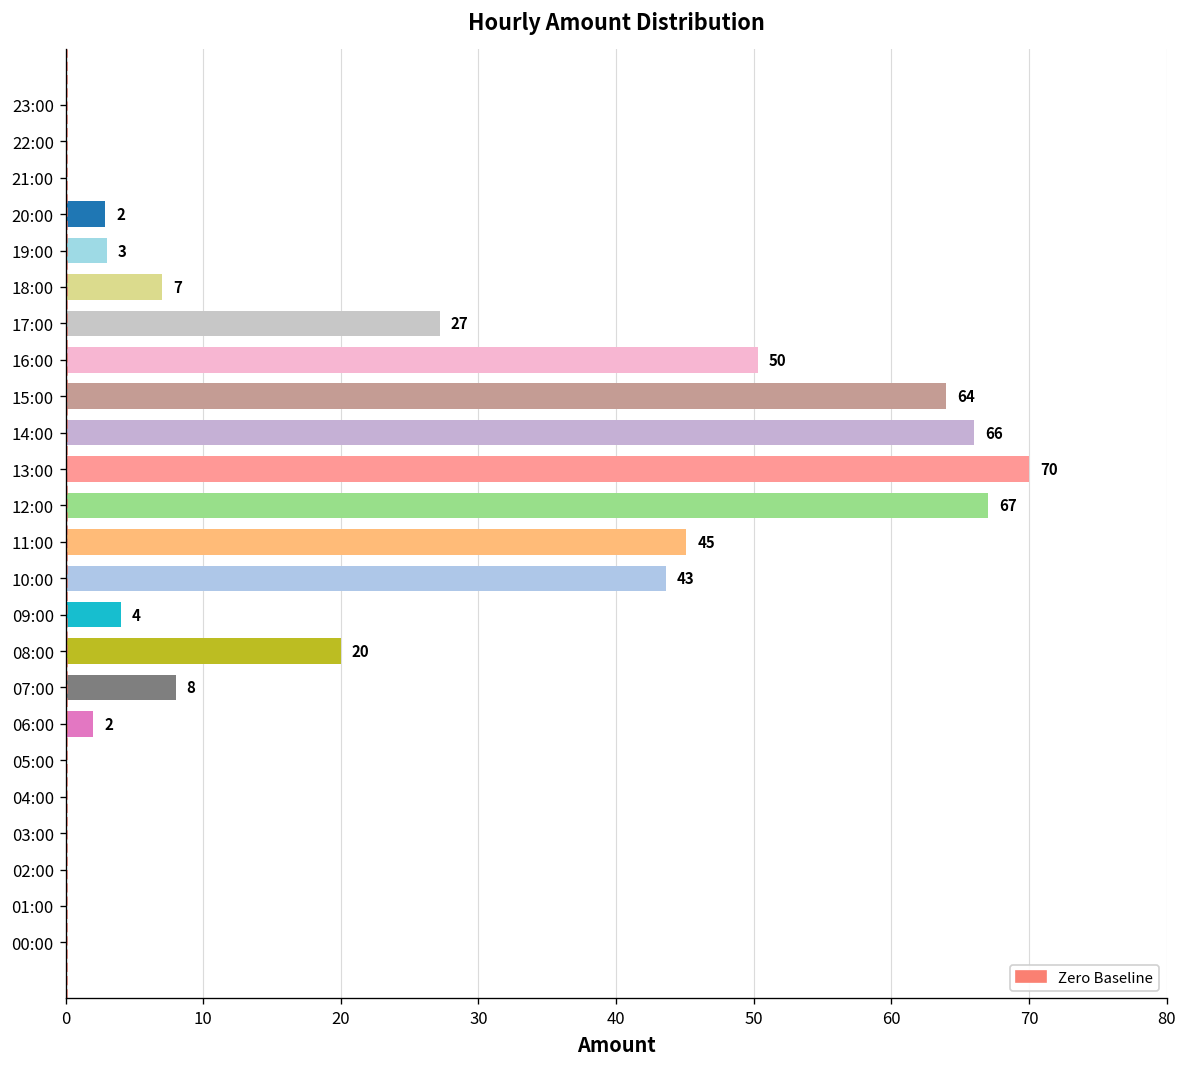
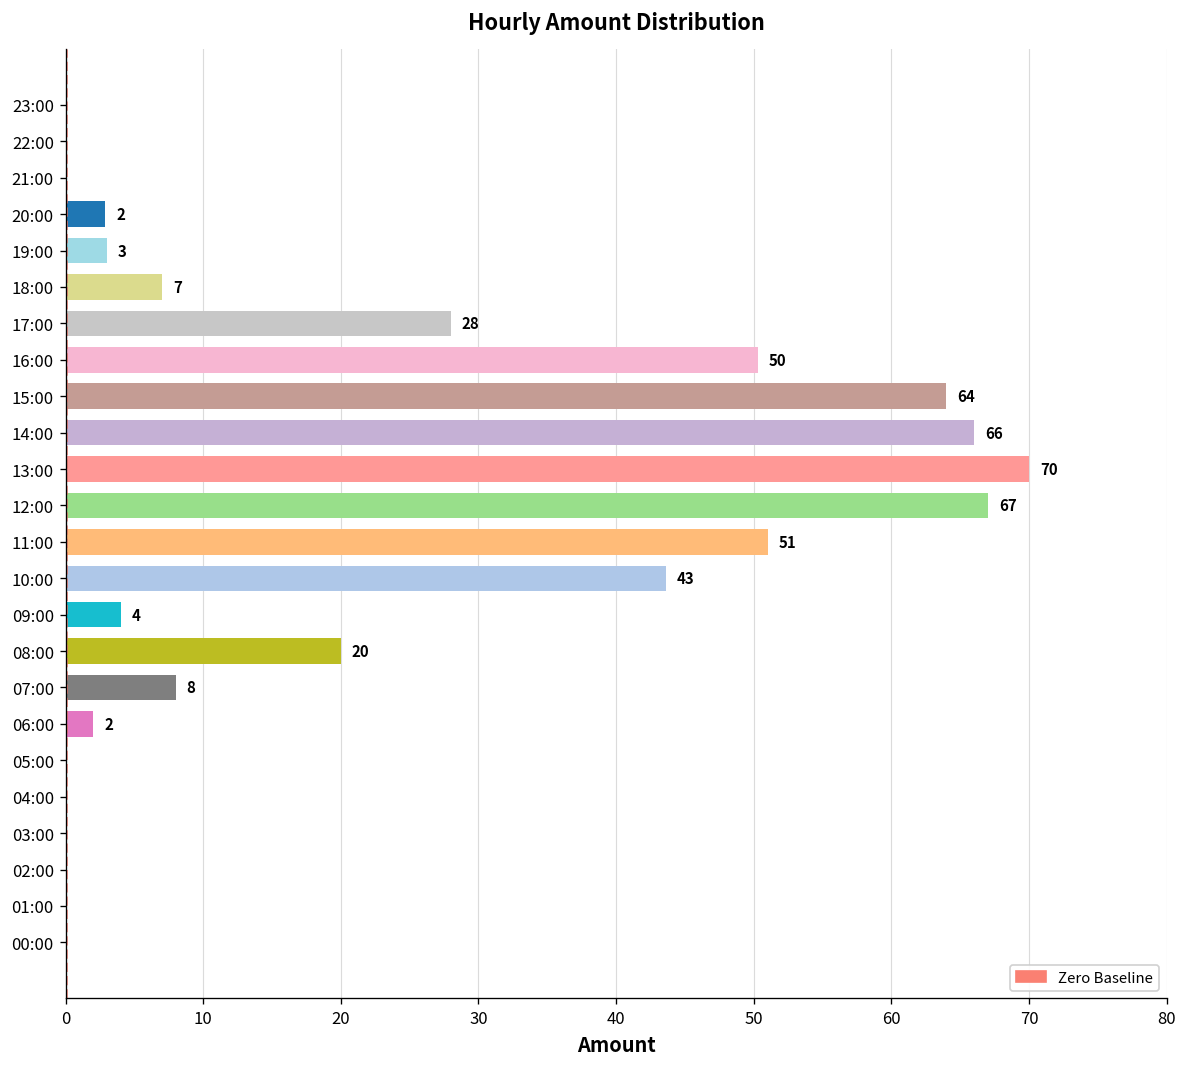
17:00: 27 -> 28
11:00: 45 -> 51
